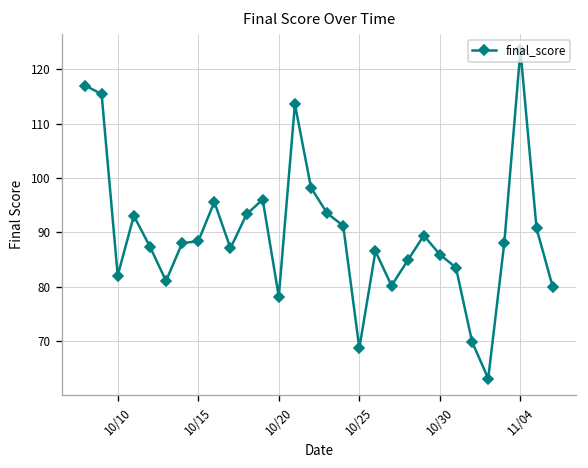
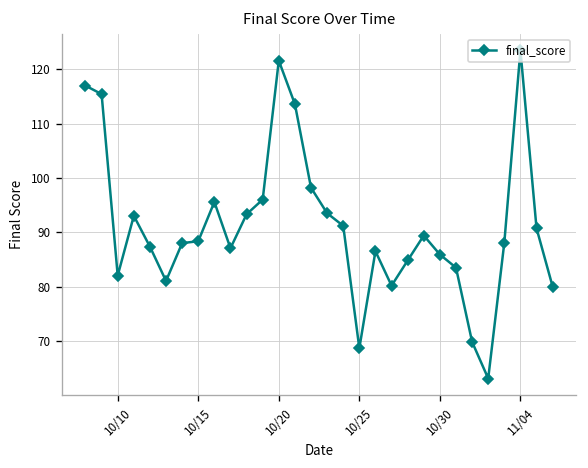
10/20: 78 -> 122
